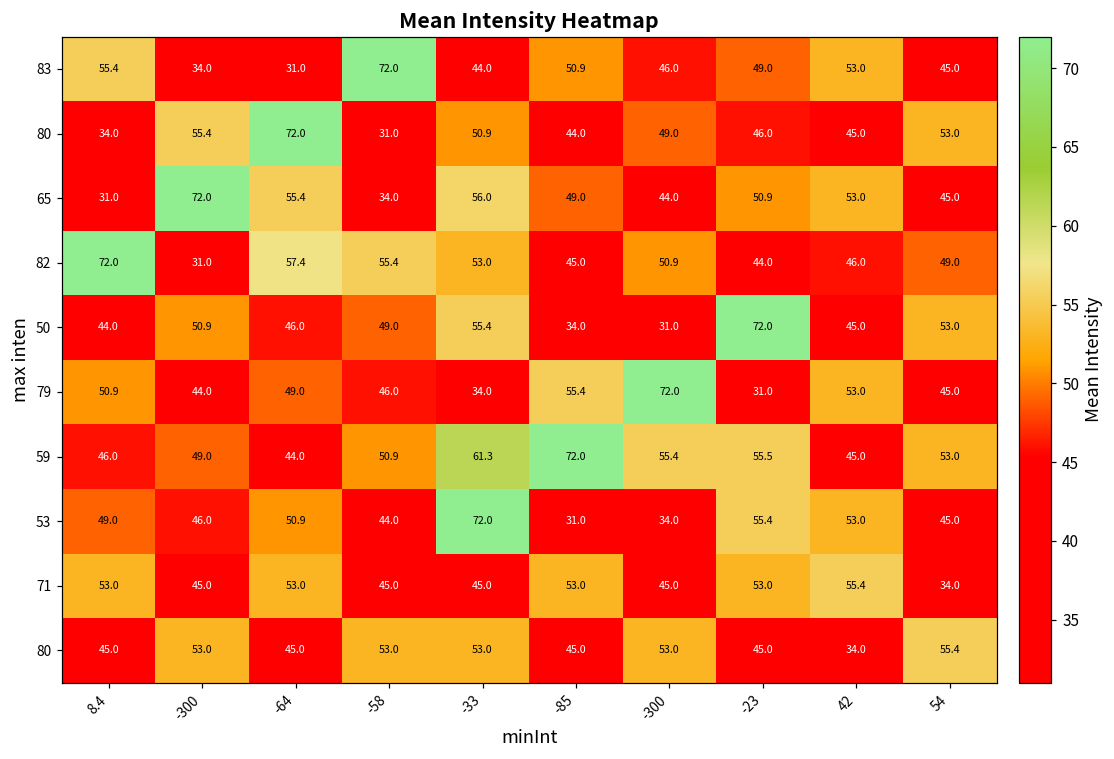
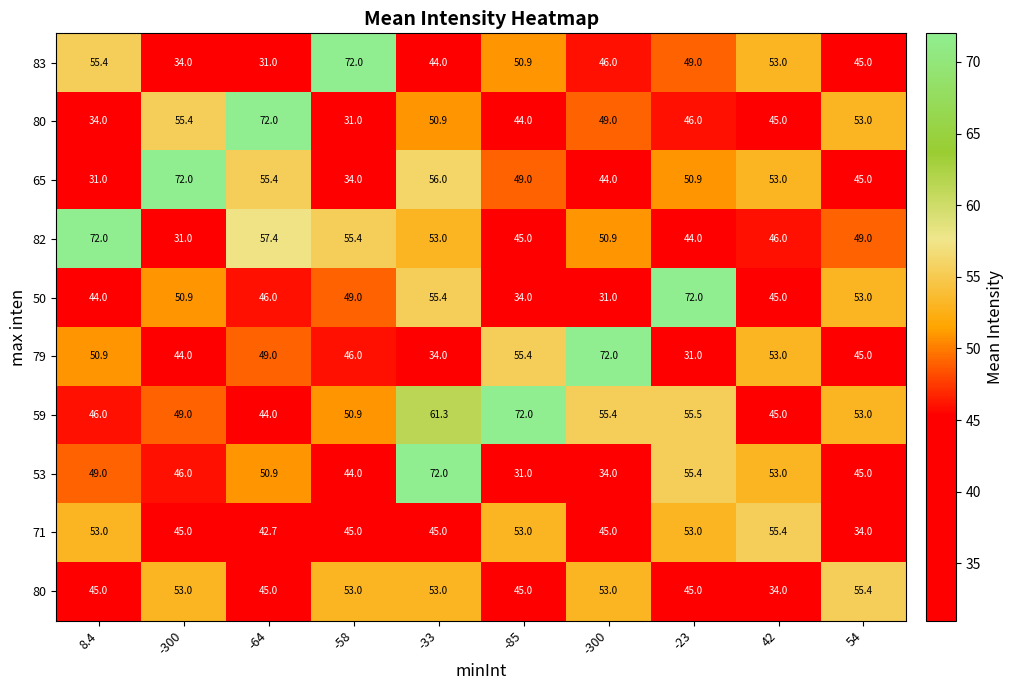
71, -64: 53.0 -> 42.7
